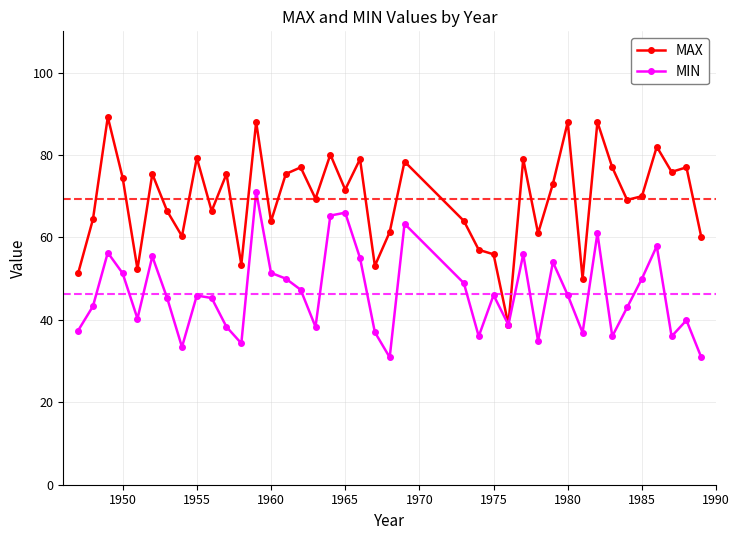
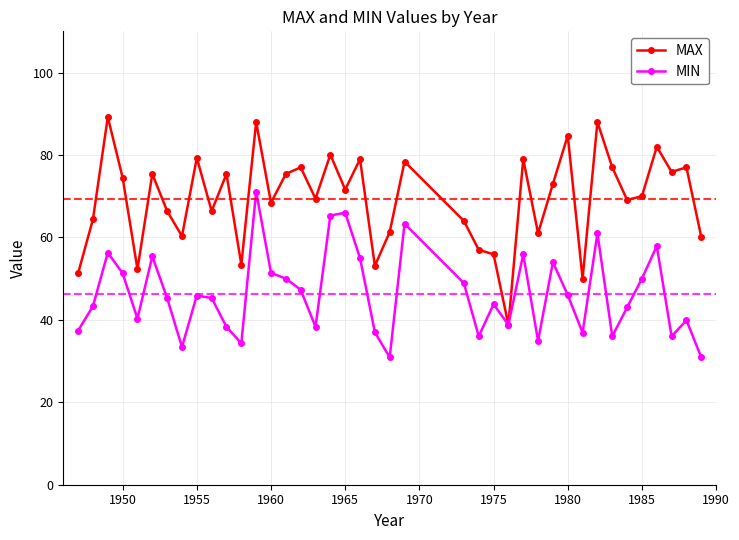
MAX, 1960: 64 -> 68
MIN, 1975: 46 -> 44
MAX, 1980: 88 -> 85
